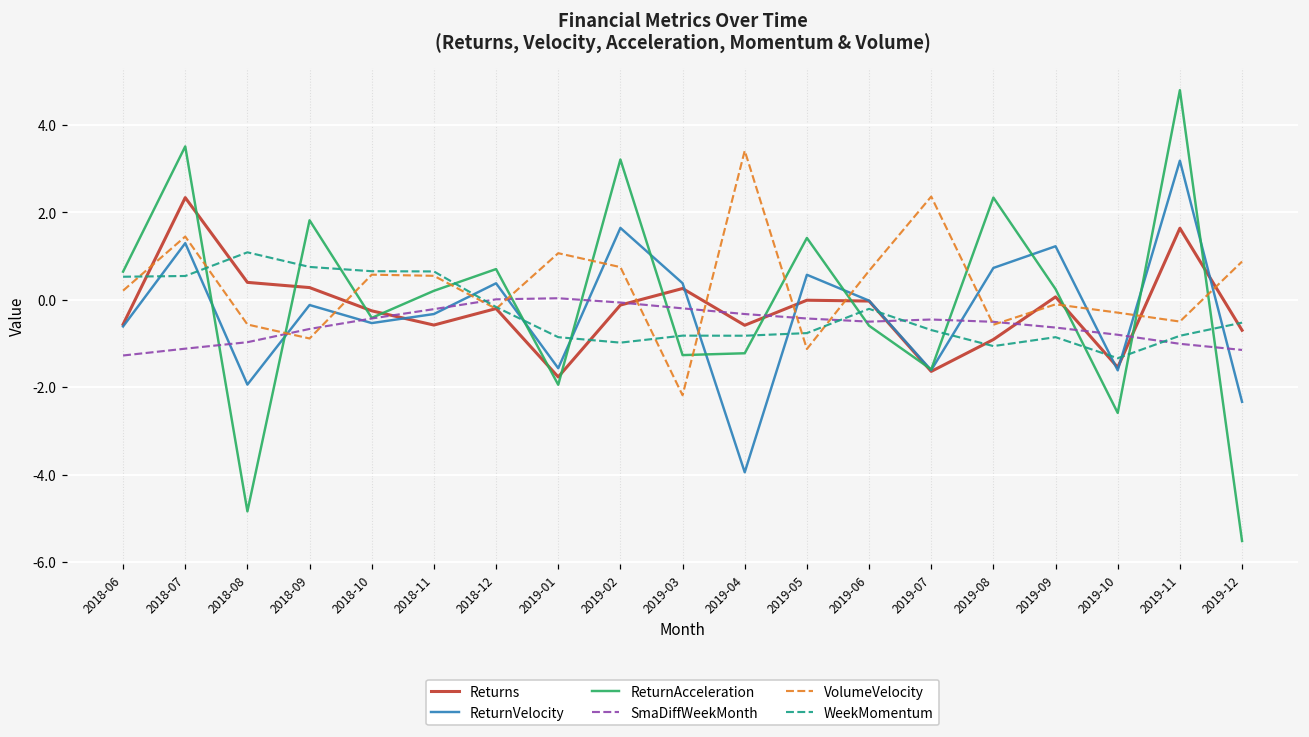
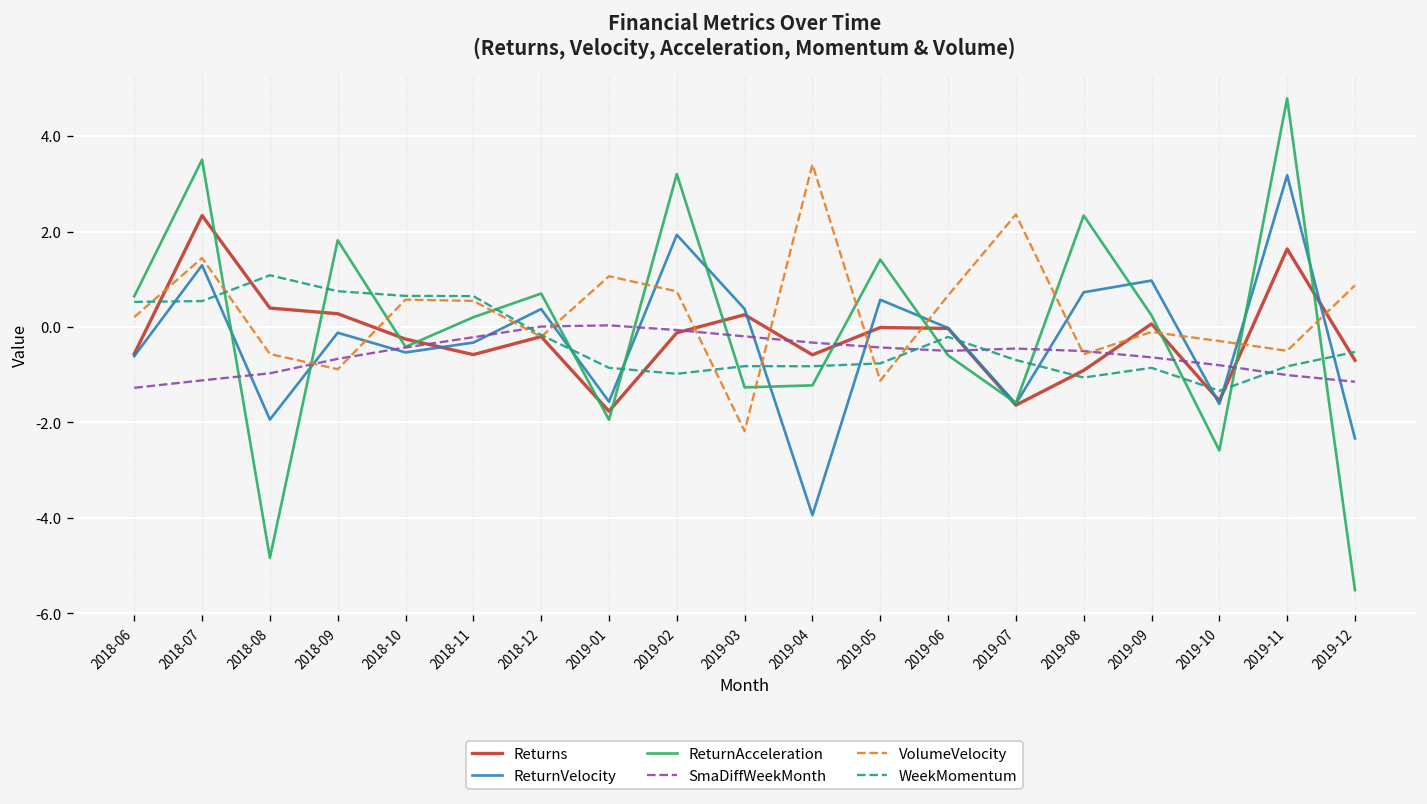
ReturnVelocity, 2019-02: 1.6 -> 1.9
ReturnVelocity, 2019-09: 1.2 -> 1.0
